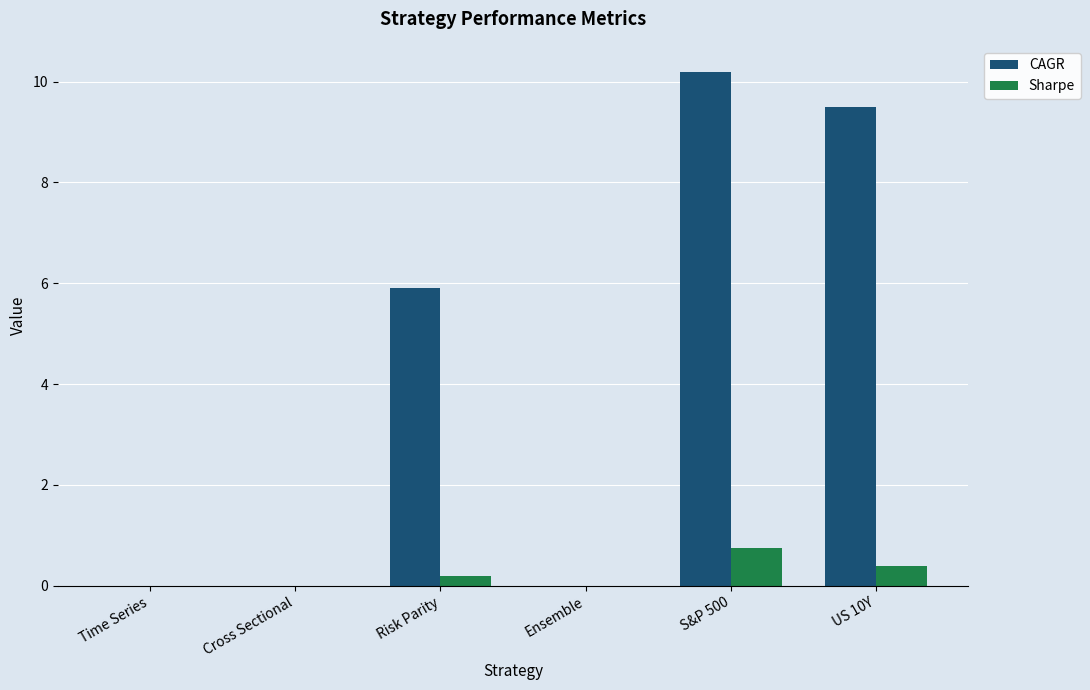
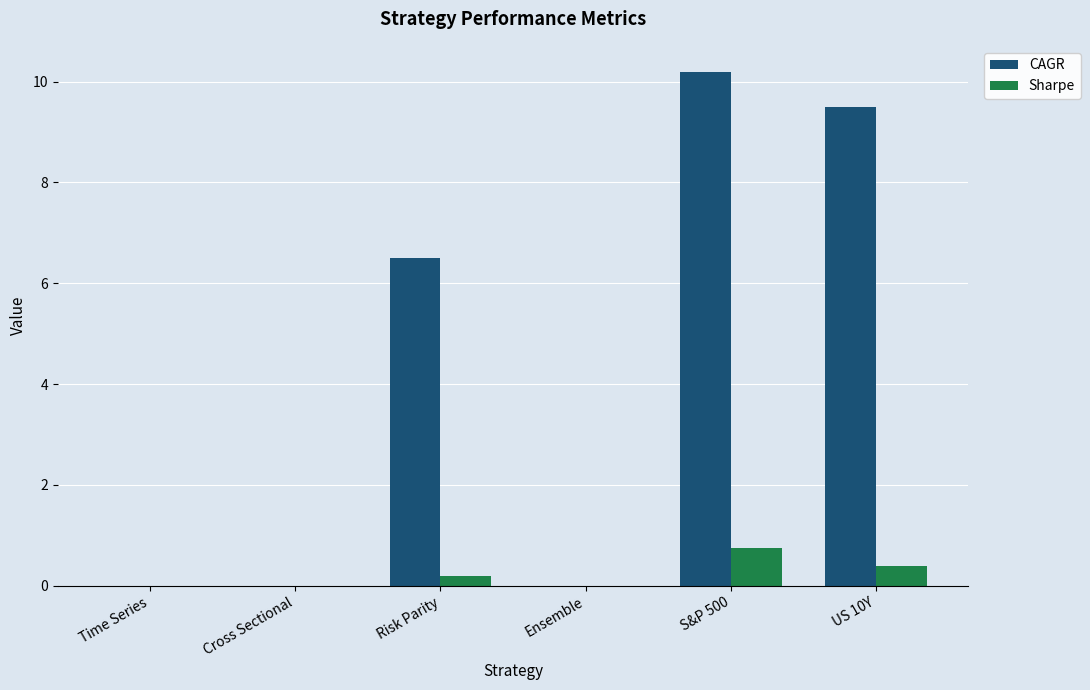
CAGR, Risk Parity: 5.9 -> 6.5
